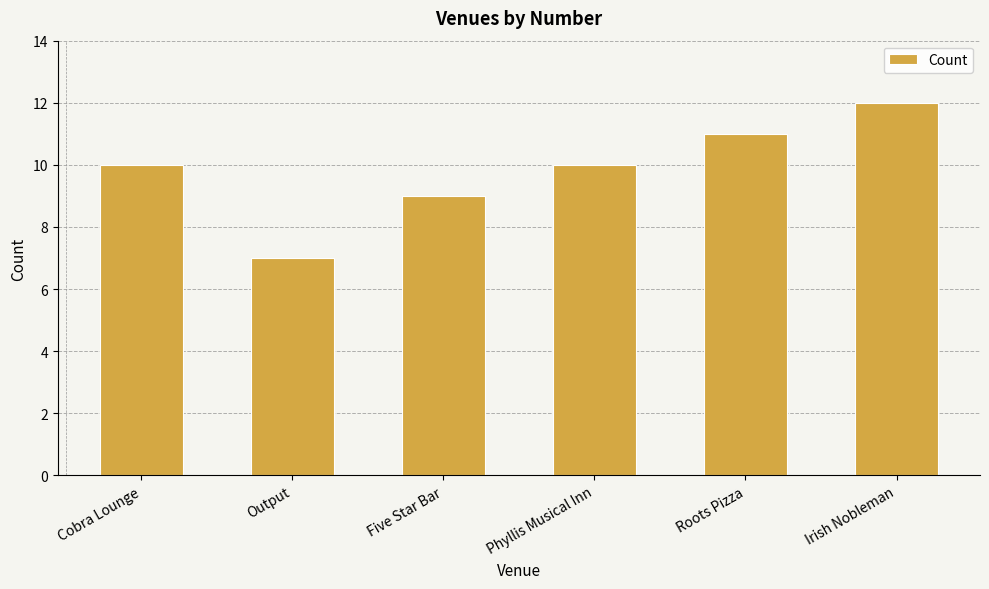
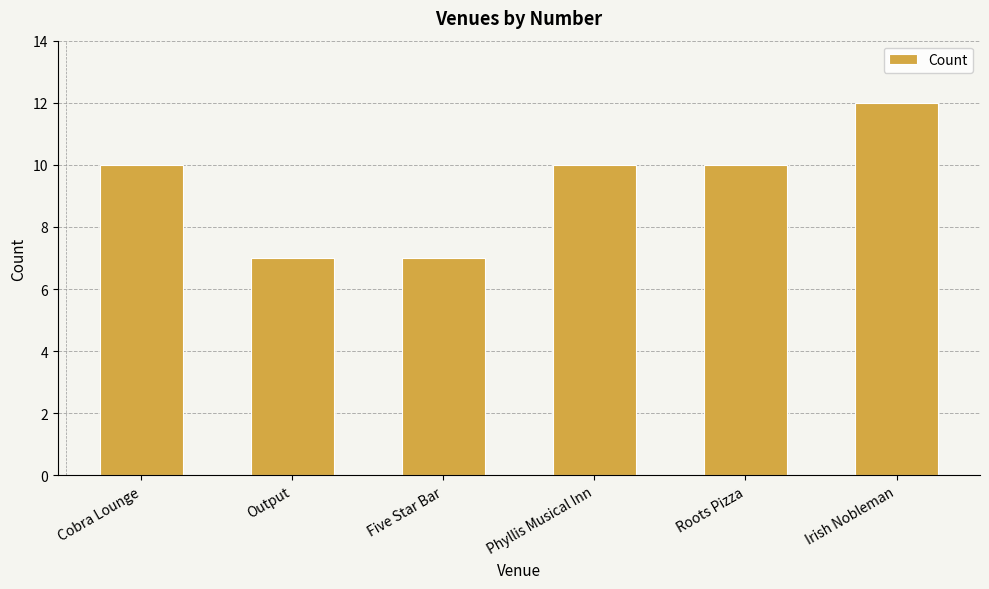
Five Star Bar: 9 -> 7
Roots Pizza: 11 -> 10
